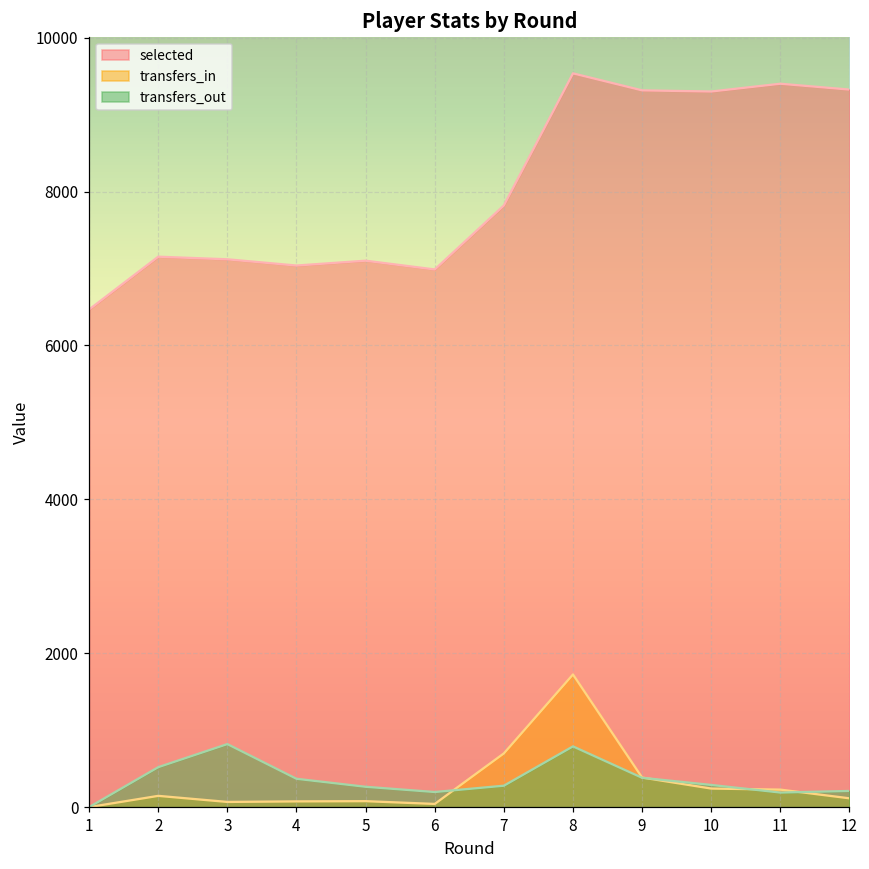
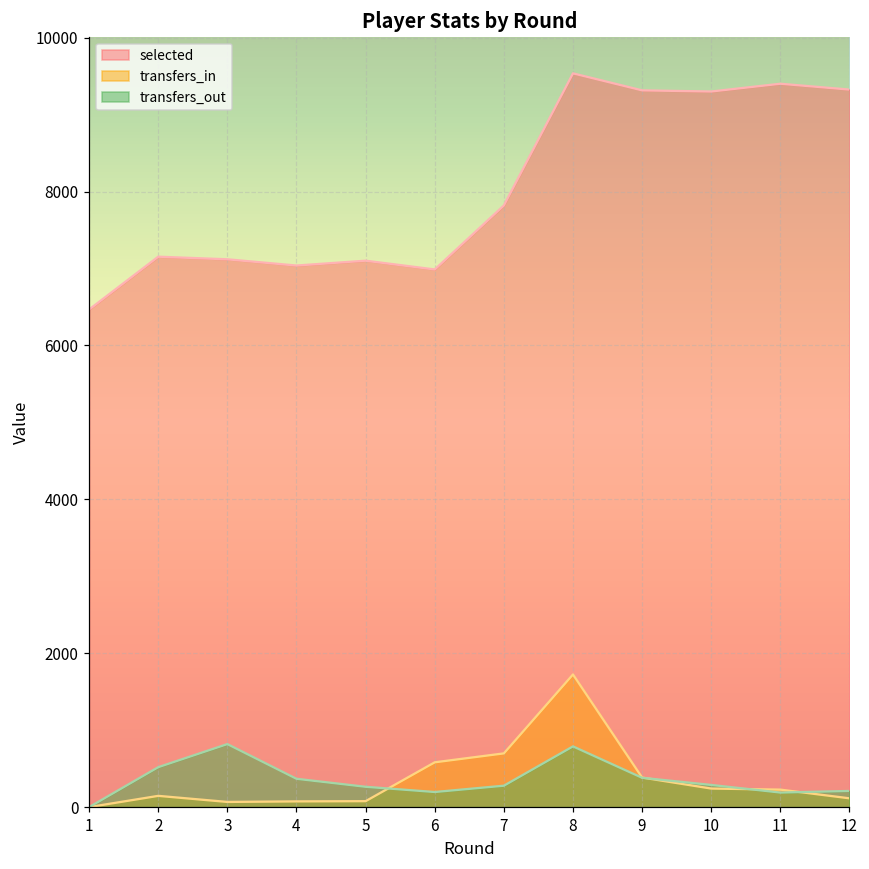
transfers_in, 6: 0 -> 600
